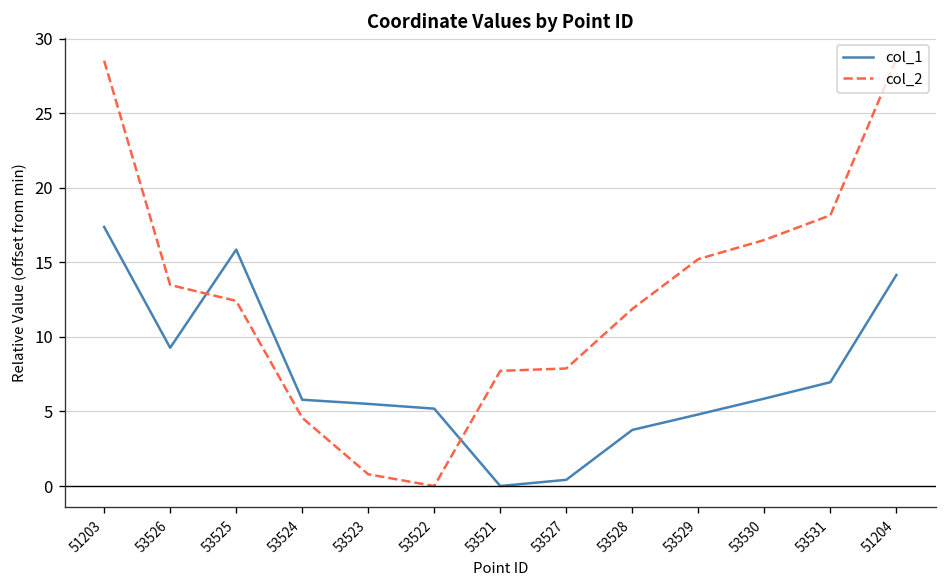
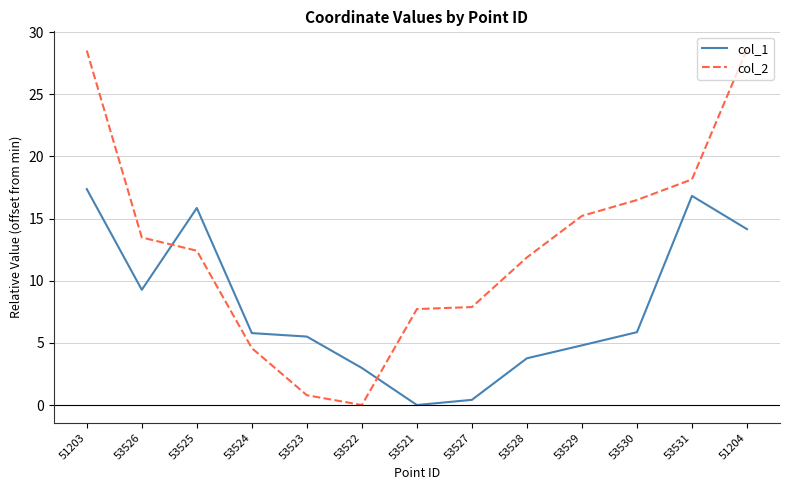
col_1, 53522: 5.2 -> 3.0
col_1, 53531: 7.0 -> 16.8
